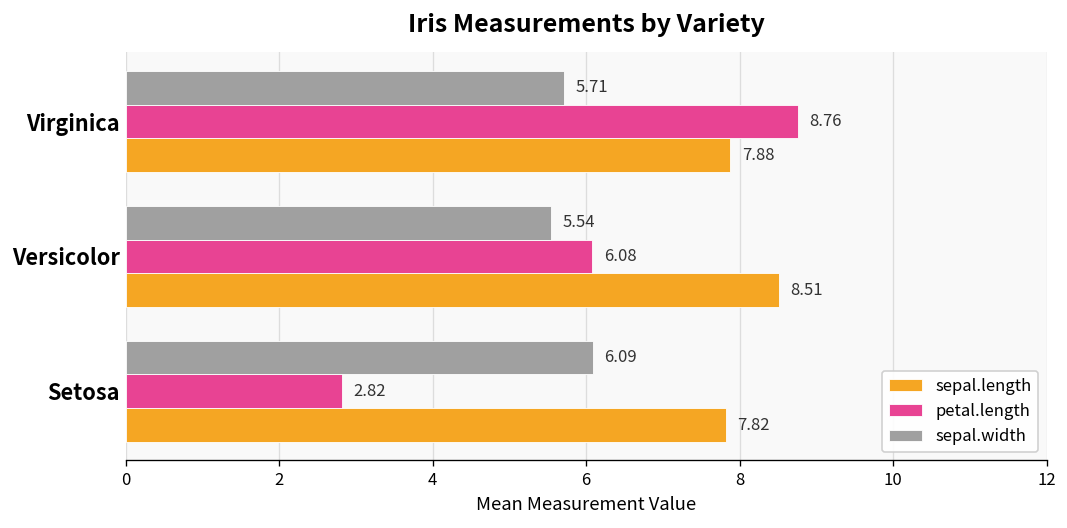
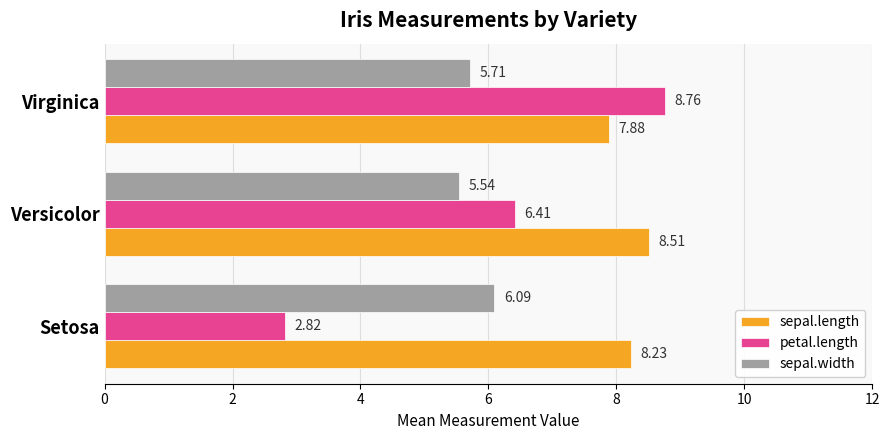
petal.length, Versicolor: 6.08 -> 6.41
sepal.length, Setosa: 7.82 -> 8.23
